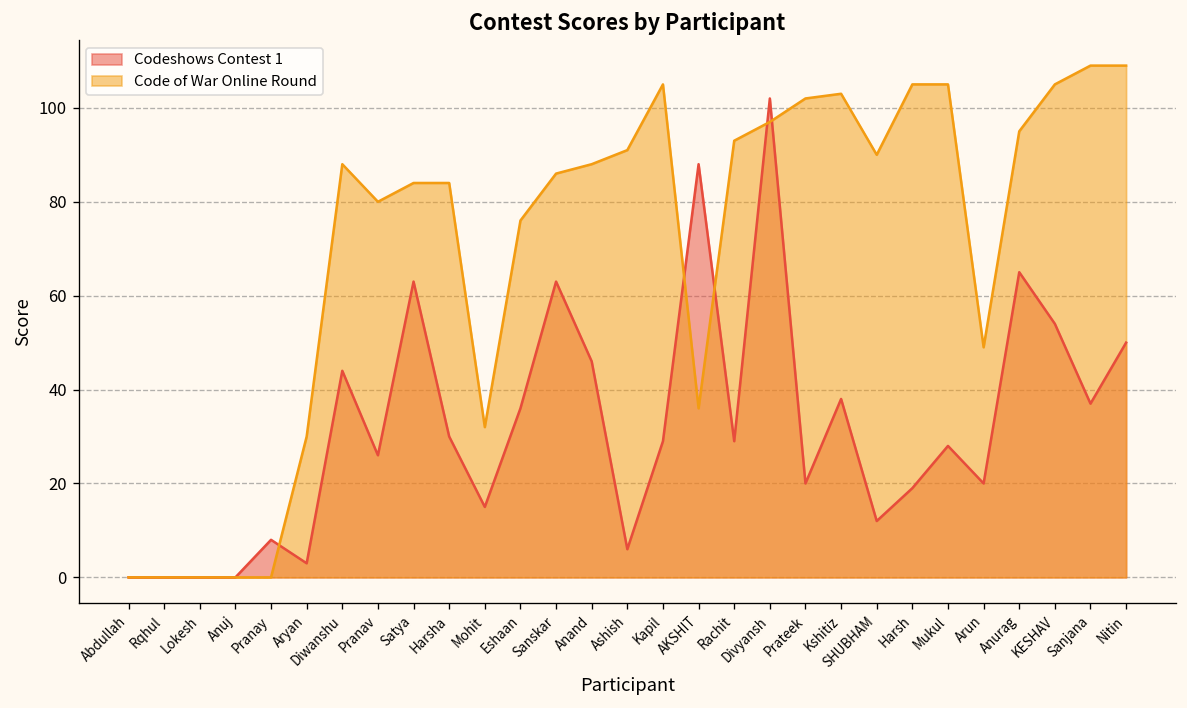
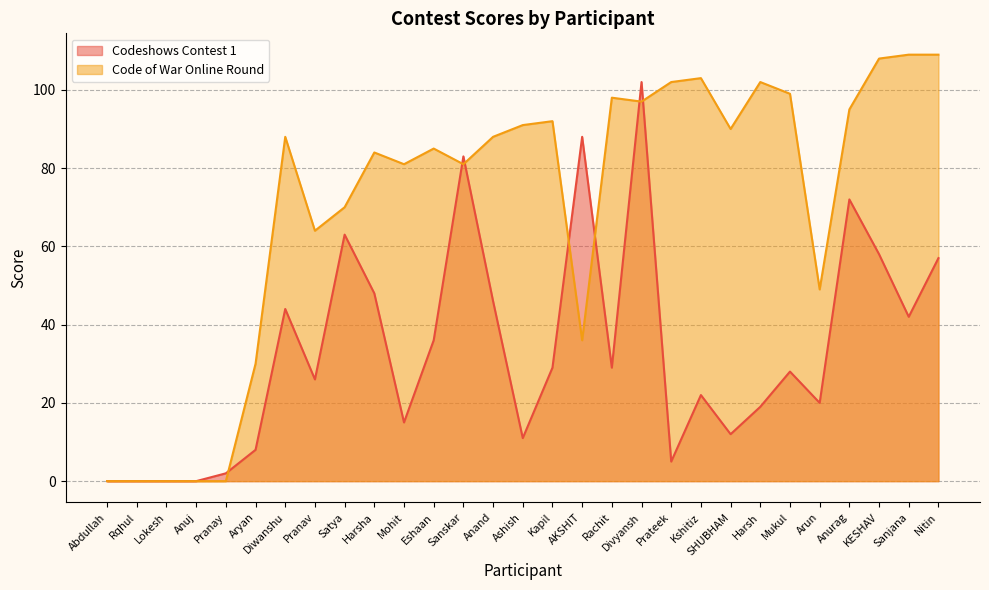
Codeshows Contest 1, Pranay: 8 -> 2
Codeshows Contest 1, Aryan: 3 -> 8
Code of War Online Round, Pranav: 80 -> 64
Code of War Online Round, Satya: 84 -> 70
Codeshows Contest 1, Harsha: 30 -> 48
Code of War Online Round, Mohit: 32 -> 81
Code of War Online Round, Eshaan: 76 -> 85
Codeshows Contest 1, Sanskar: 63 -> 83
Code of War Online Round, Sanskar: 86 -> 81
Codeshows Contest 1, Ashish: 6 -> 11
Code of War Online Round, Kapil: 105 -> 92
Code of War Online Round, Rachit: 93 -> 98
Codeshows Contest 1, Prateek: 20 -> 5
Codeshows Contest 1, Kshitiz: 38 -> 22
Code of War Online Round, Harsh: 105 -> 102
Code of War Online Round, Mukul: 105 -> 99
Codeshows Contest 1, Anurag: 65 -> 72
Codeshows Contest 1, KESHAV: 54 -> 58
Code of War Online Round, KESHAV: 105 -> 108
Codeshows Contest 1, Sanjana: 37 -> 42
Codeshows Contest 1, Nitin: 50 -> 57
